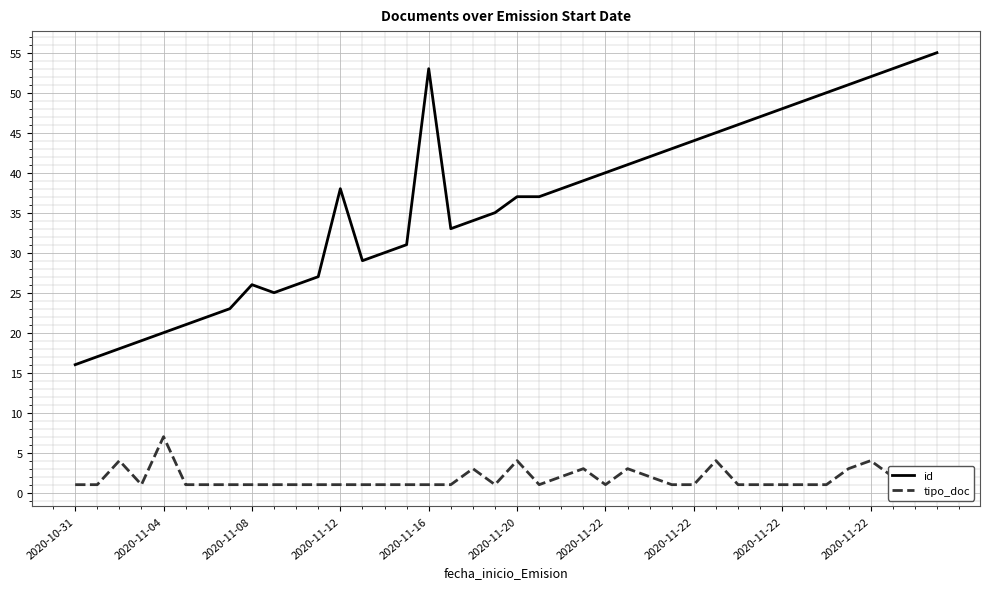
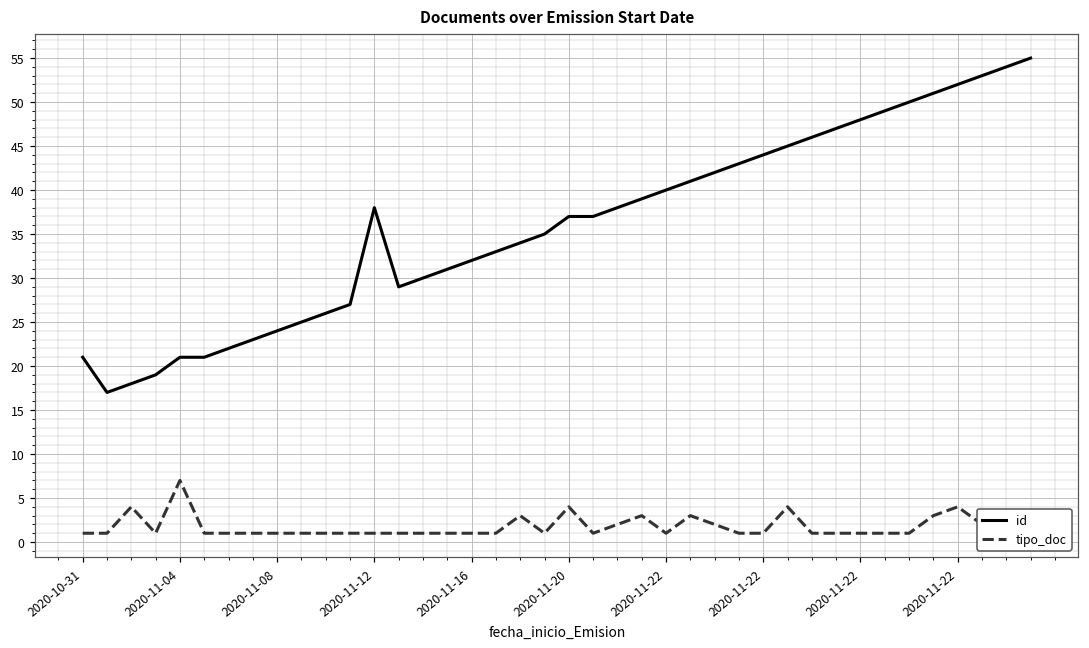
id, 2020-10-31: 16 -> 21
id, 2020-11-04: 20 -> 21
id, 2020-11-08: 26 -> 24
id, 2020-11-16: 53 -> 32
